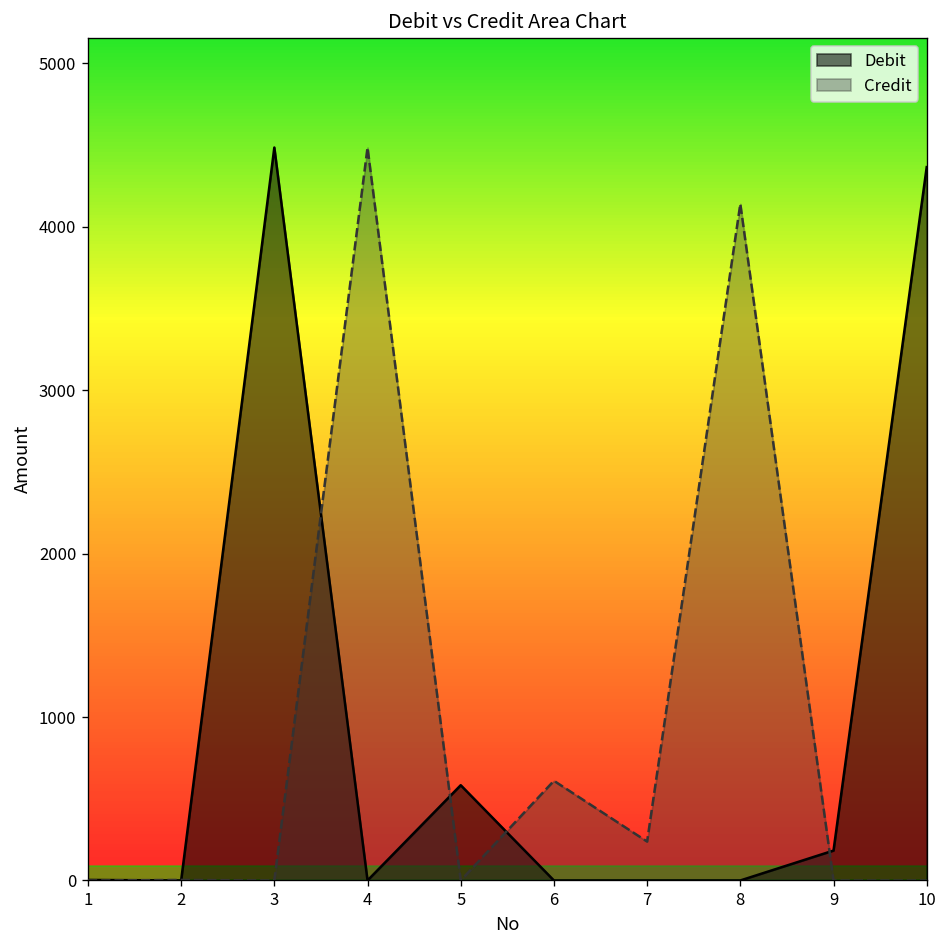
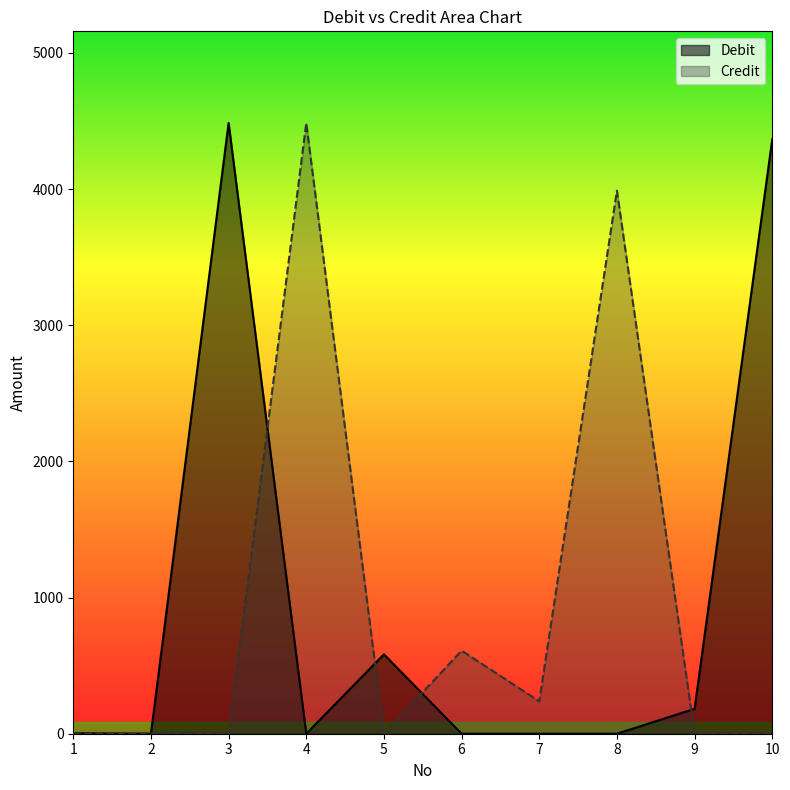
Credit, 8: 4140 -> 3990
